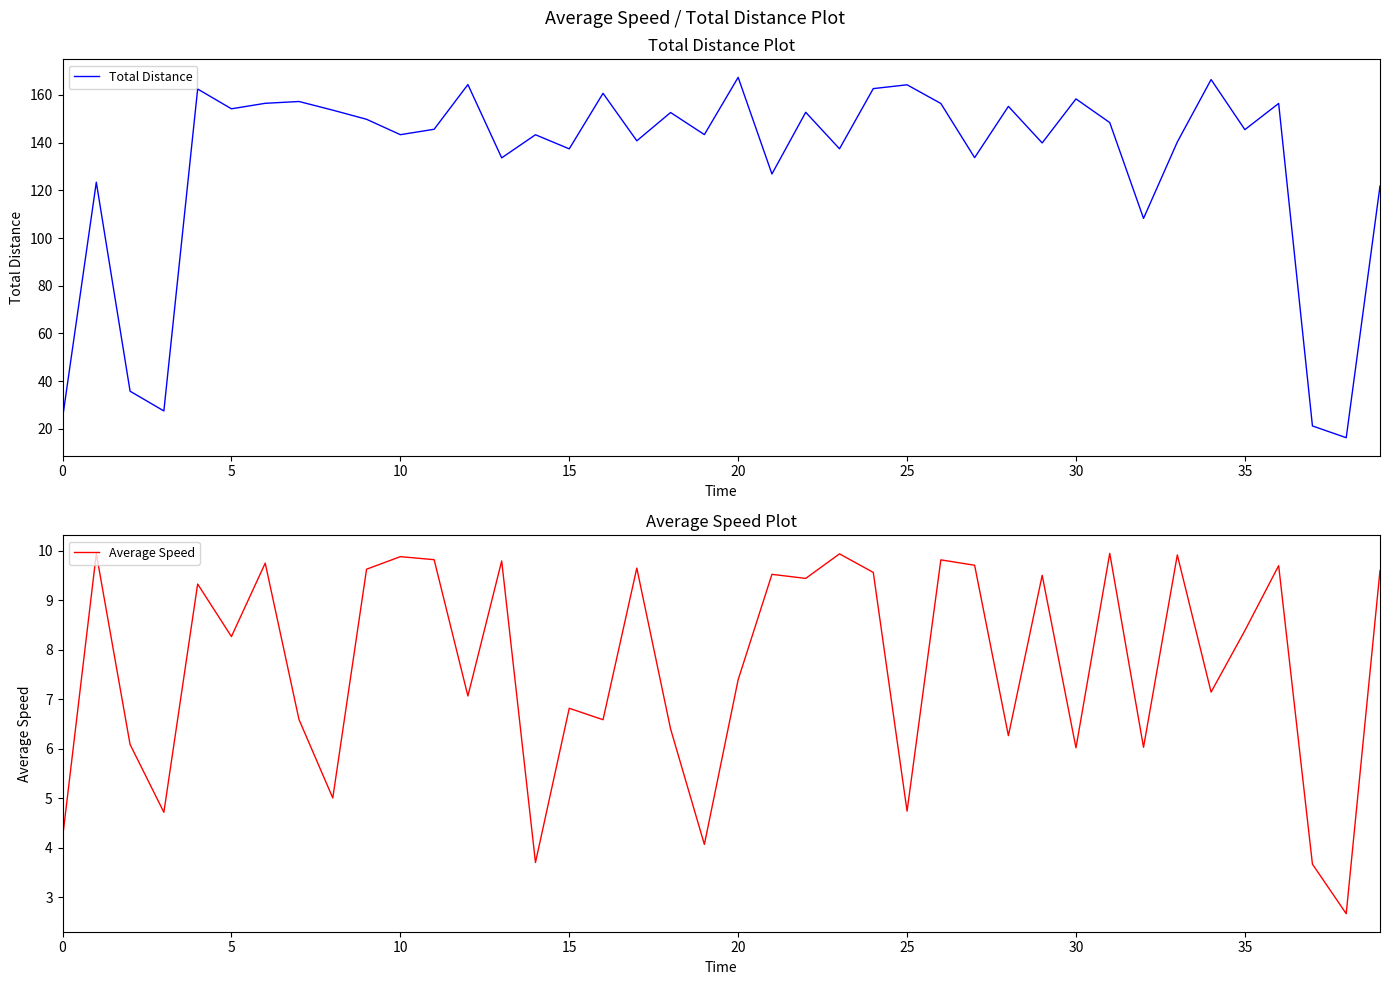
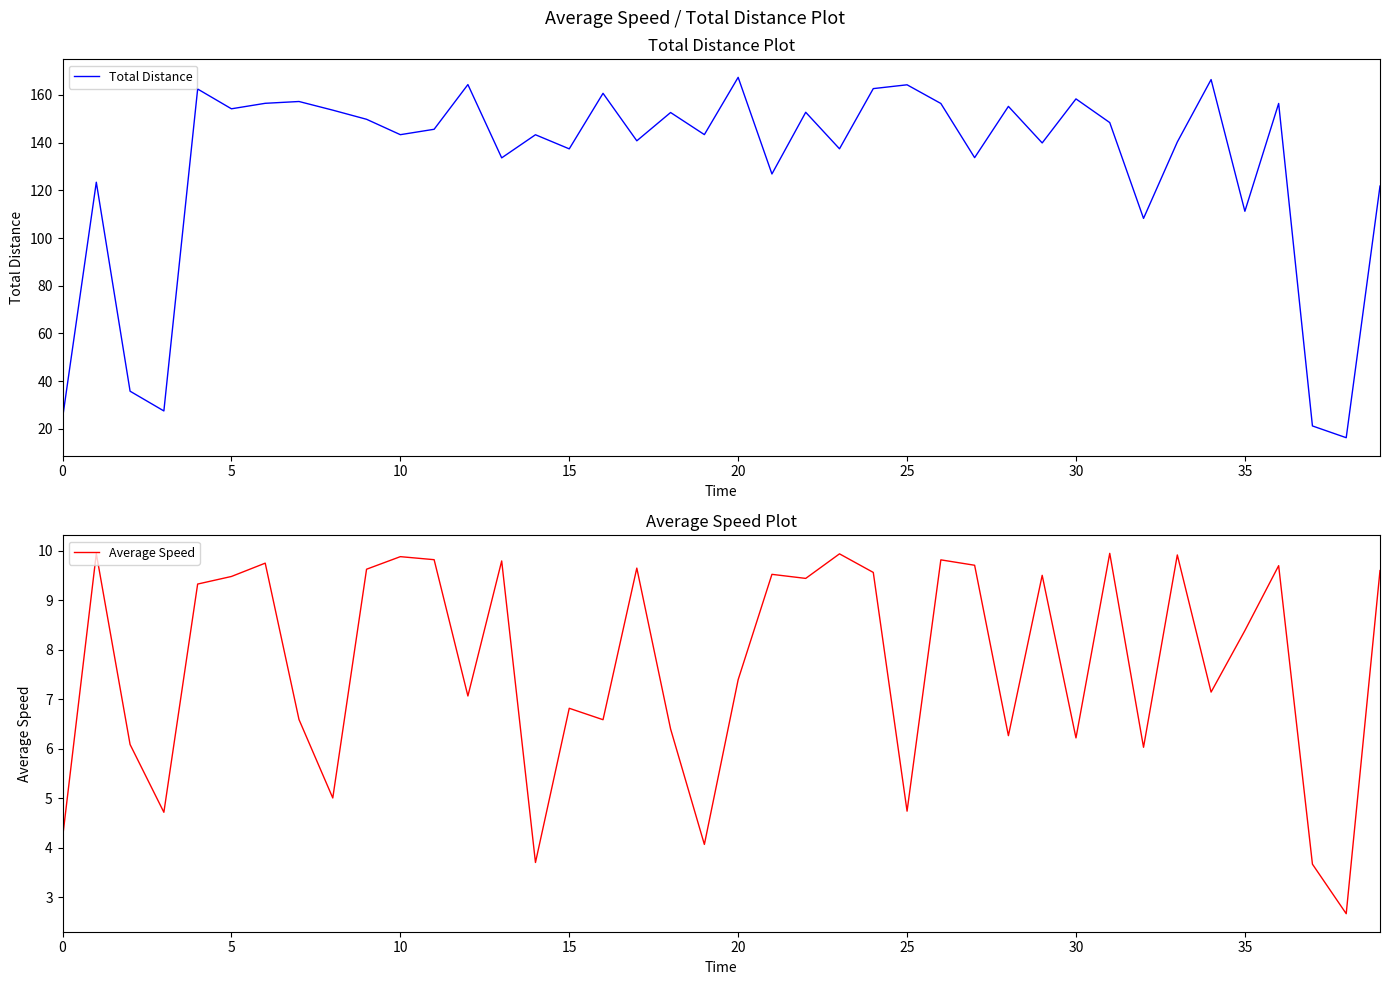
Total Distance Plot, 35: 145 -> 111
Average Speed Plot, 5: 8.3 -> 9.5
Average Speed Plot, 30: 6.0 -> 6.2
